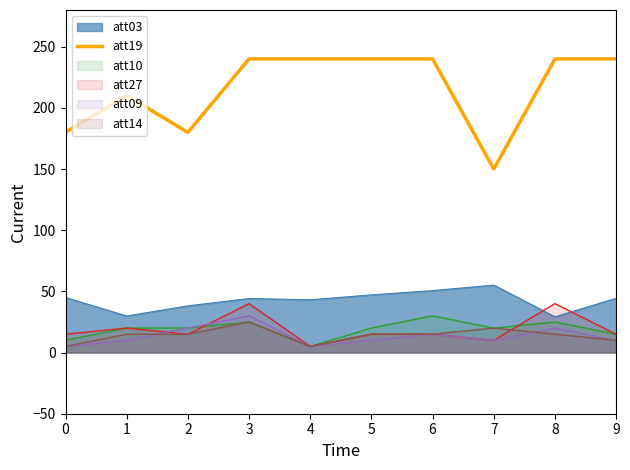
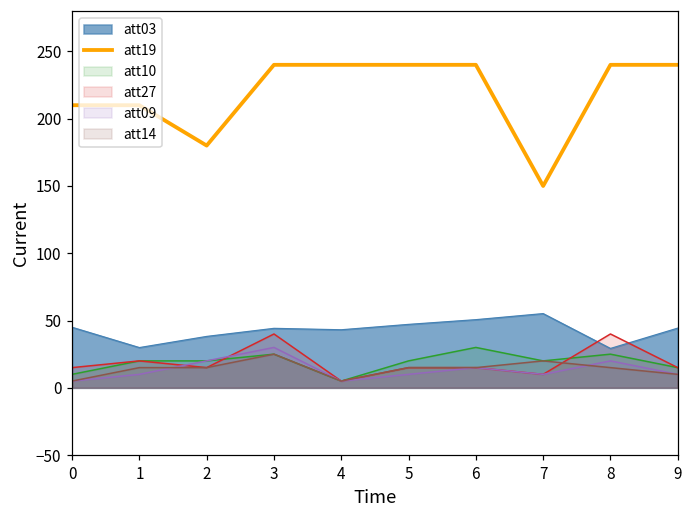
att19, 0: 180 -> 210
